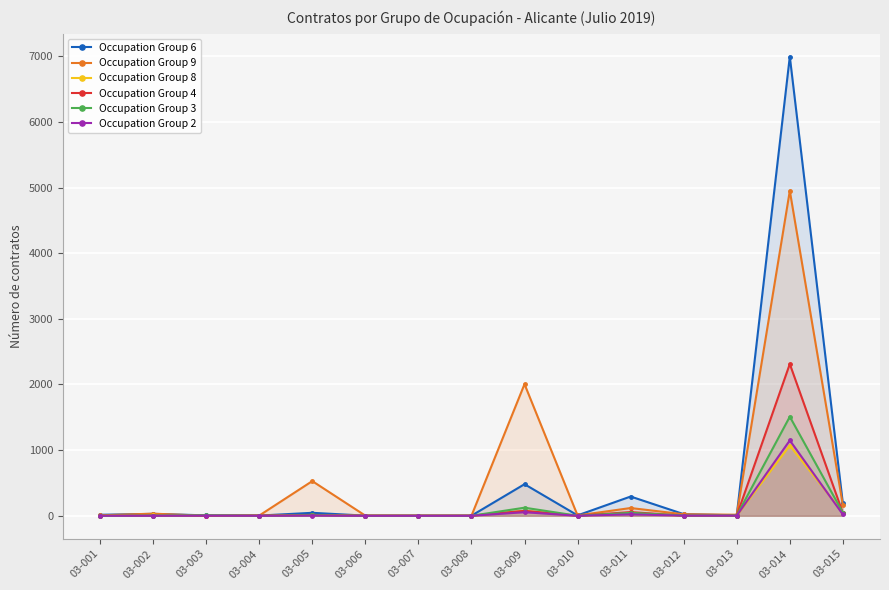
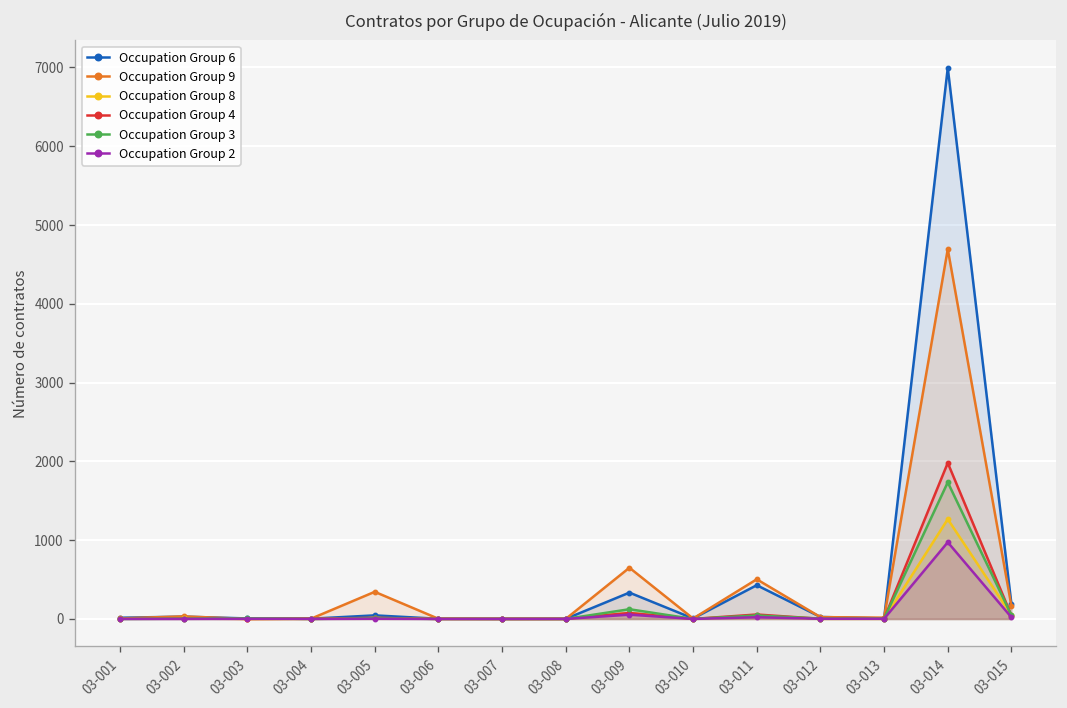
Occupation Group 9, 03-005: 500 -> 300
Occupation Group 6, 03-009: 500 -> 300
Occupation Group 9, 03-009: 2000 -> 700
Occupation Group 6, 03-011: 300 -> 400
Occupation Group 9, 03-011: 100 -> 500
Occupation Group 9, 03-014: 5000 -> 4700
Occupation Group 8, 03-014: 1100 -> 1300
Occupation Group 4, 03-014: 2300 -> 2000
Occupation Group 3, 03-014: 1500 -> 1700
Occupation Group 2, 03-014: 1100 -> 1000
